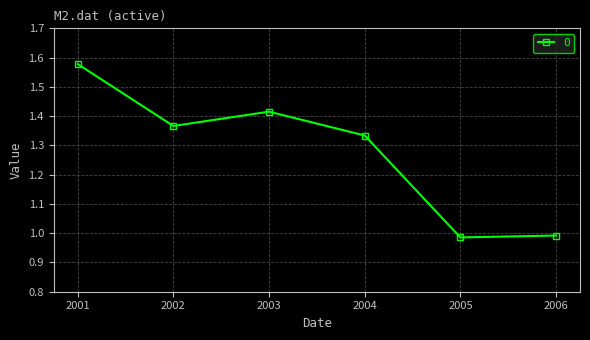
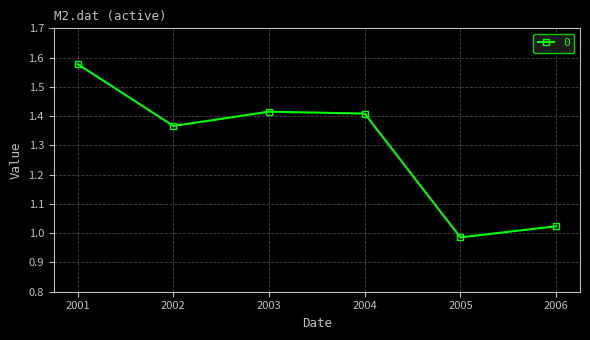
2004: 1.33 -> 1.41
2006: 0.99 -> 1.02
